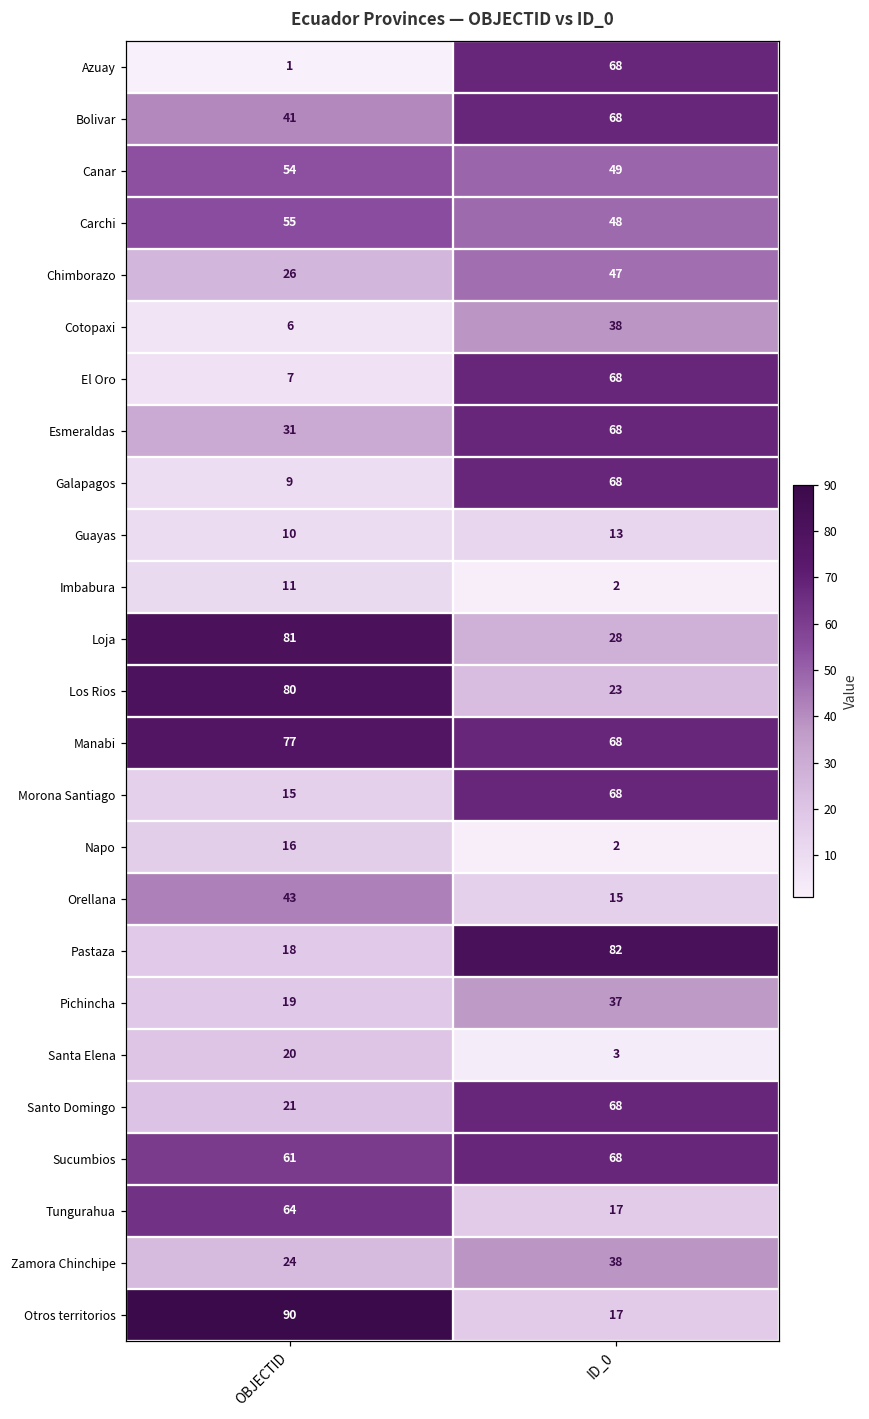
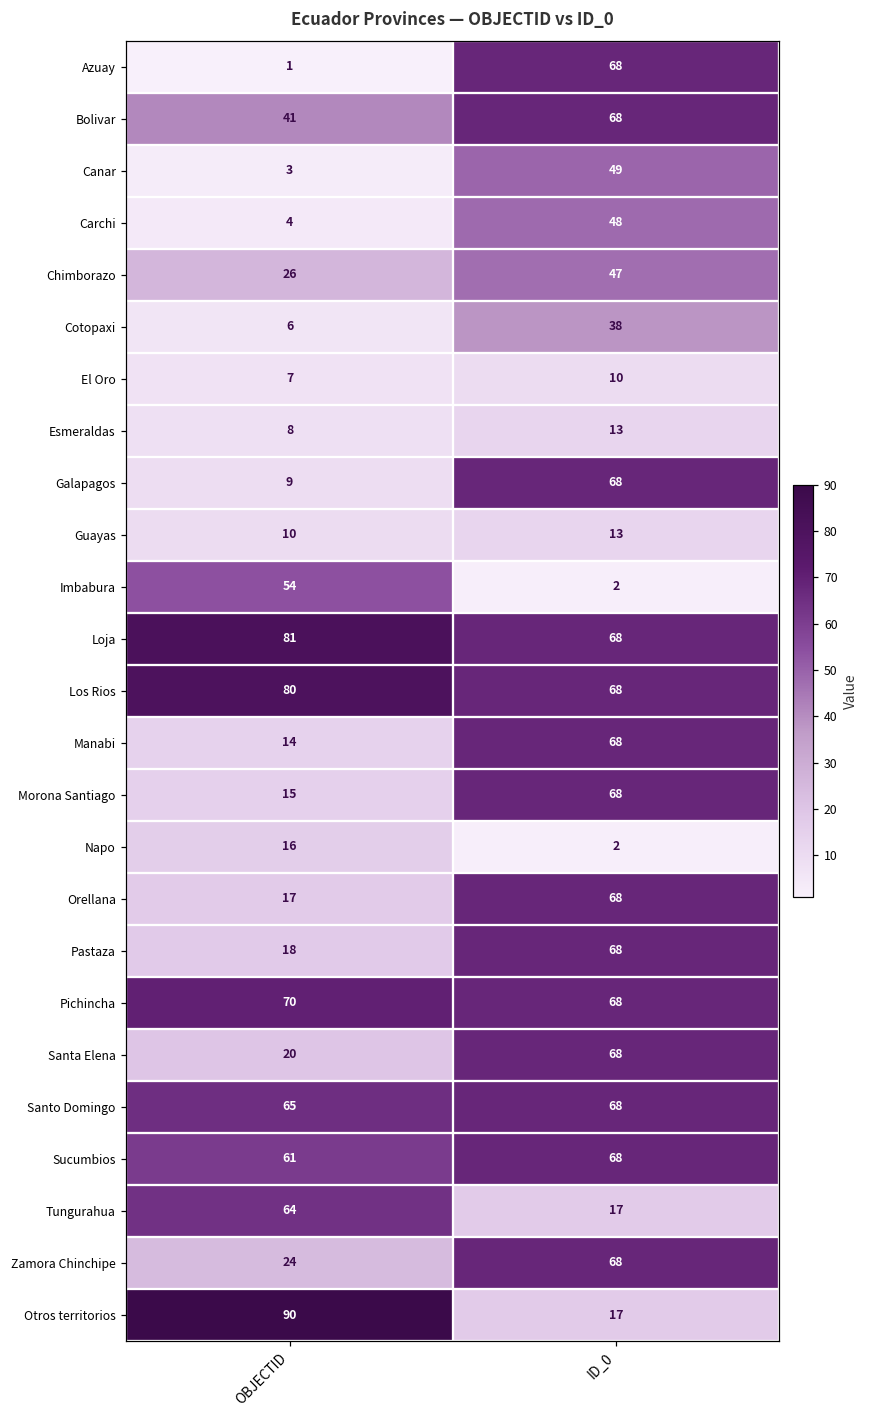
Canar, OBJECTID: 54 -> 3
Carchi, OBJECTID: 55 -> 4
El Oro, ID_0: 68 -> 10
Esmeraldas, OBJECTID: 31 -> 8
Esmeraldas, ID_0: 68 -> 13
Imbabura, OBJECTID: 11 -> 54
Loja, ID_0: 28 -> 68
Los Rios, ID_0: 23 -> 68
Manabi, OBJECTID: 77 -> 14
Orellana, OBJECTID: 43 -> 17
Orellana, ID_0: 15 -> 68
Pastaza, ID_0: 82 -> 68
Pichincha, OBJECTID: 19 -> 70
Pichincha, ID_0: 37 -> 68
Santa Elena, ID_0: 3 -> 68
Santo Domingo, OBJECTID: 21 -> 65
Zamora Chinchipe, ID_0: 38 -> 68
